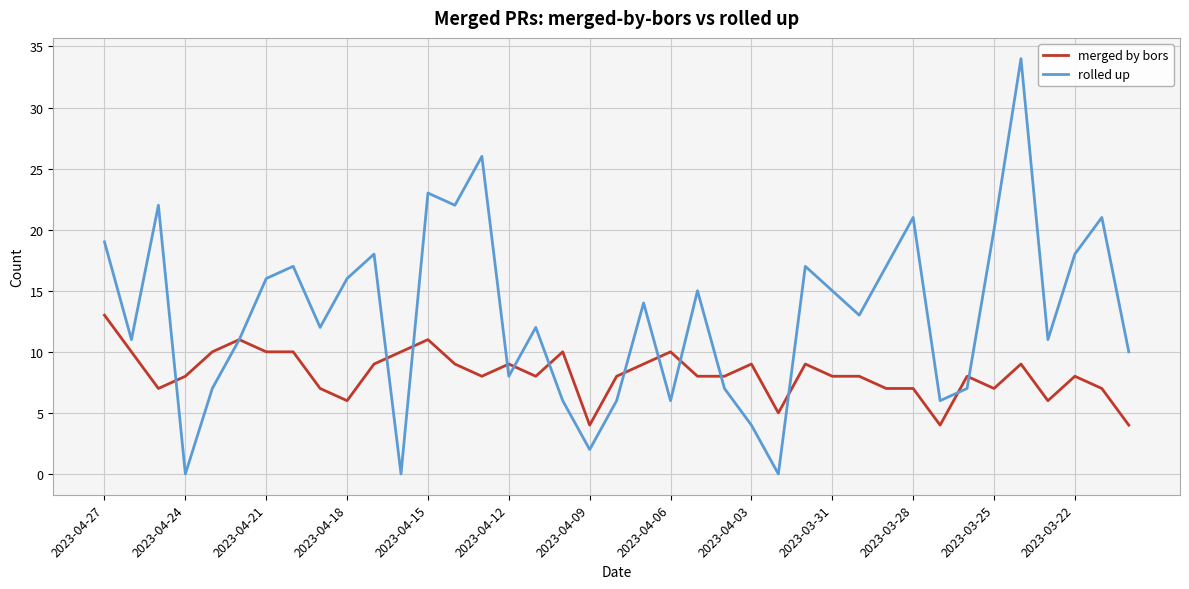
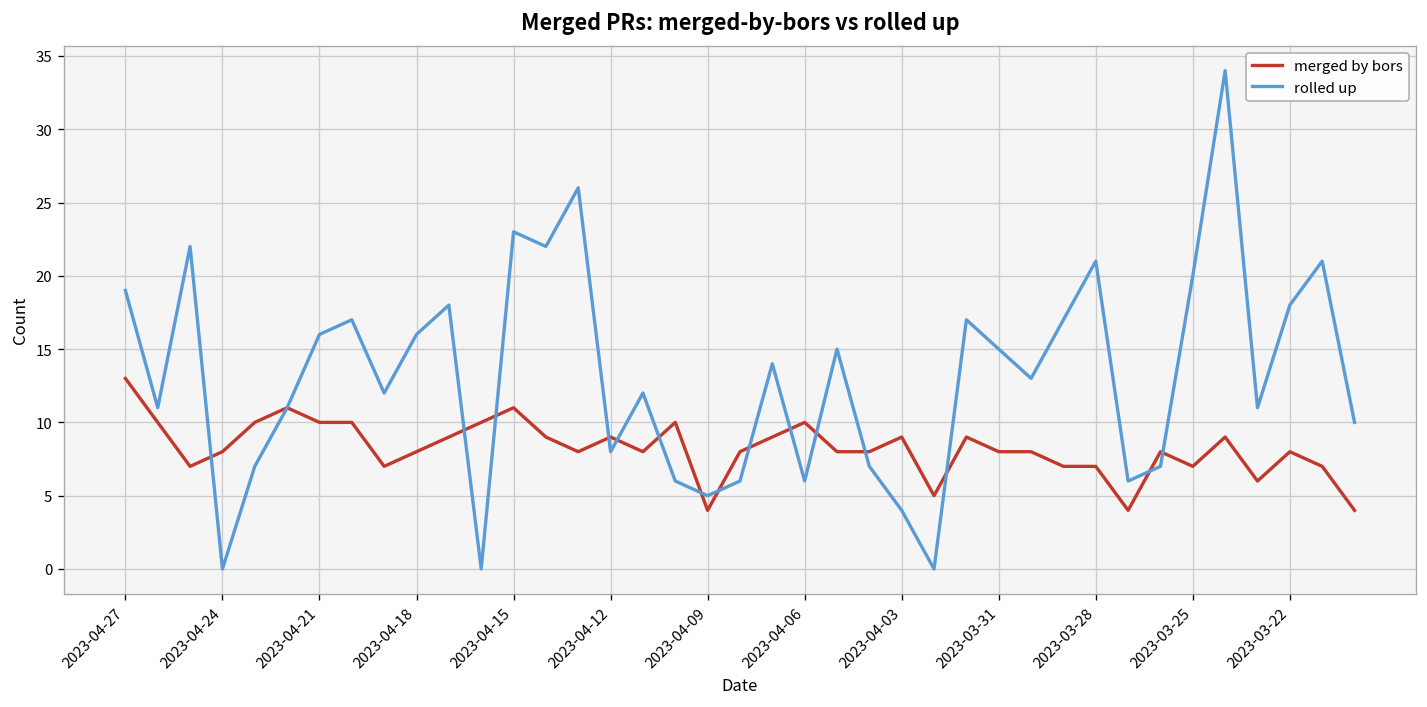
merged by bors, 2023-04-18: 6 -> 8
rolled up, 2023-04-09: 2 -> 5
